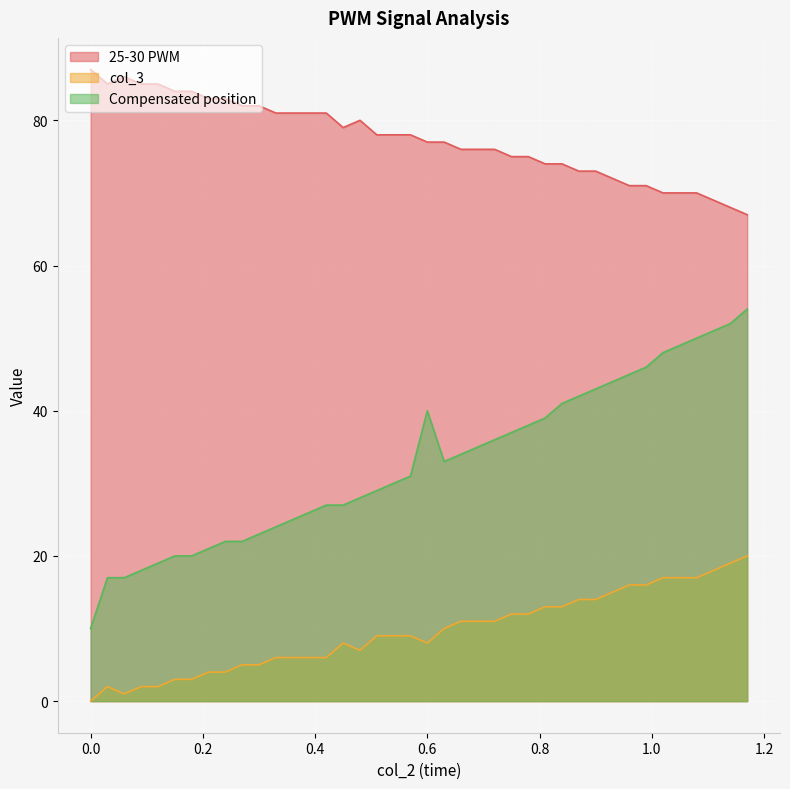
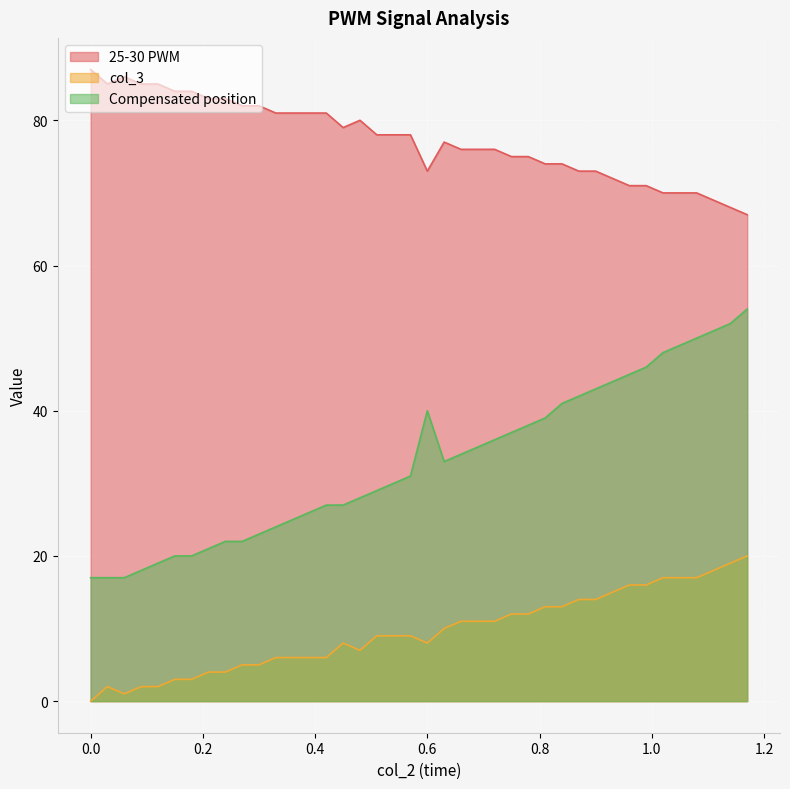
Compensated position, 0.0: 10 -> 17
25-30 PWM, 0.6: 77 -> 73
